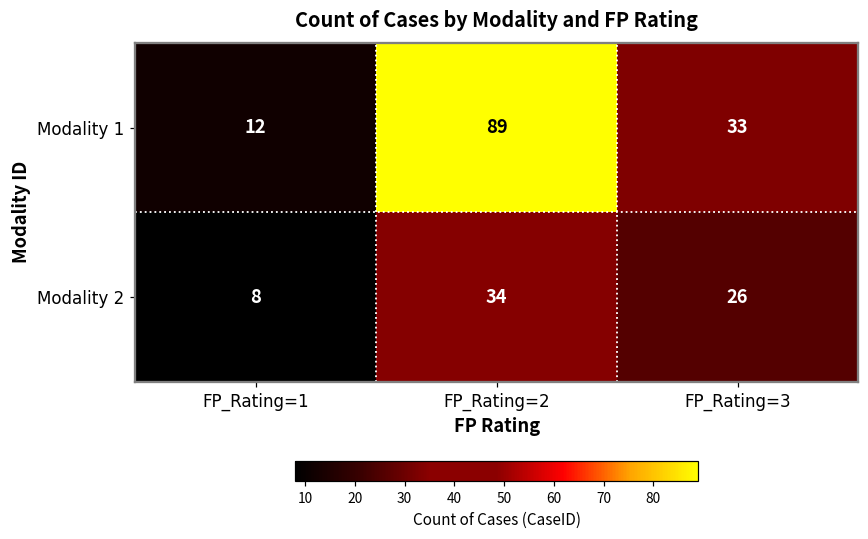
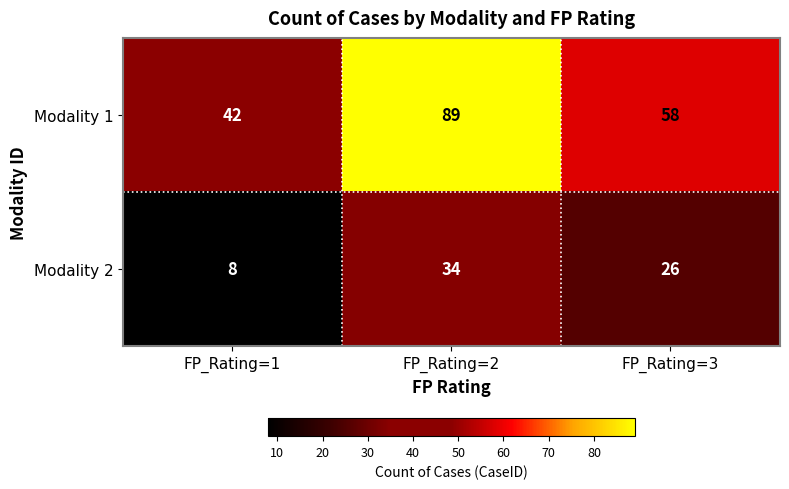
Modality 1, FP_Rating=1: 12 -> 42
Modality 1, FP_Rating=3: 33 -> 58
